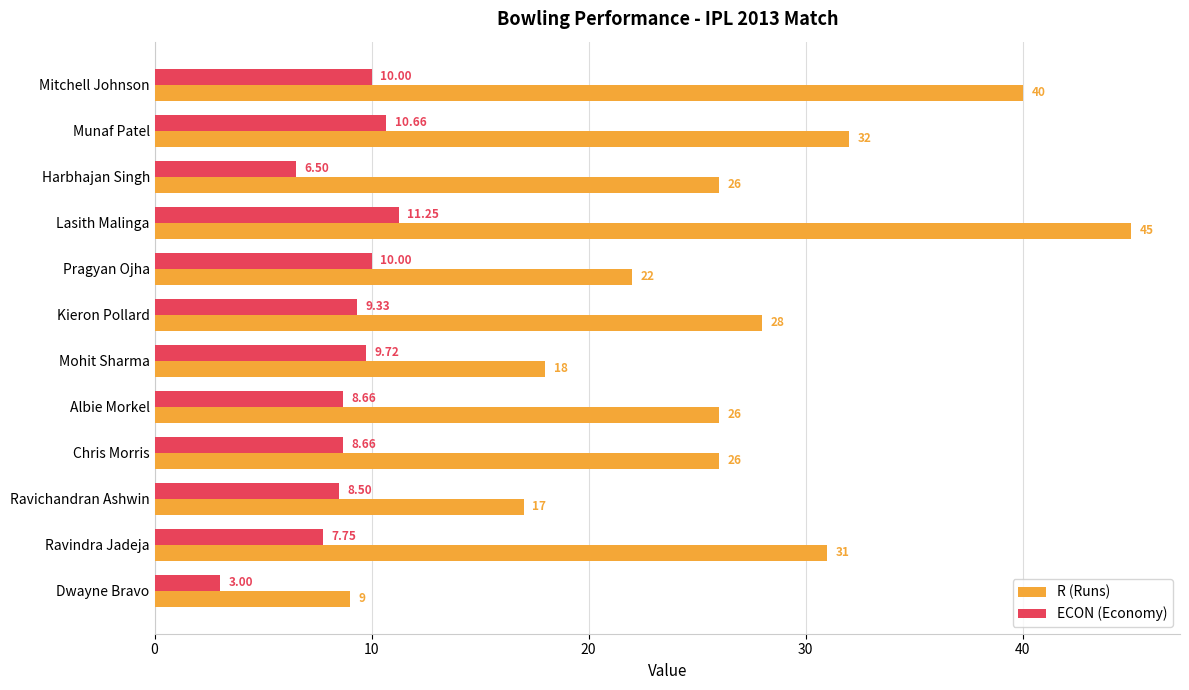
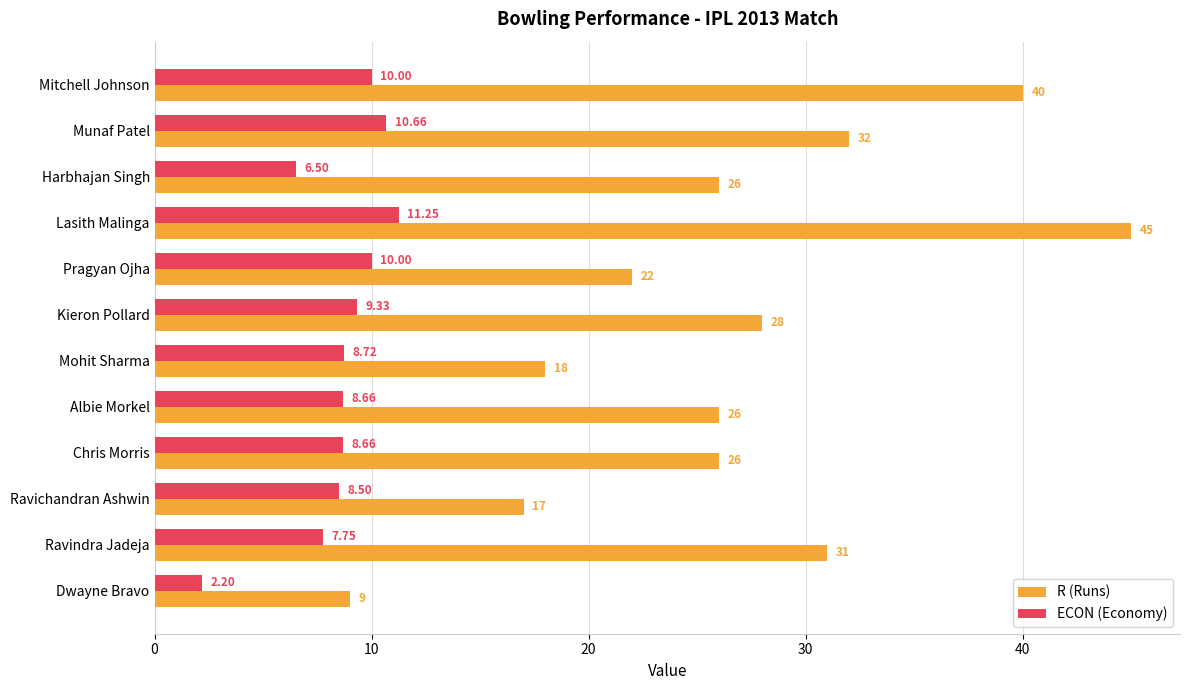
ECON (Economy), Mohit Sharma: 9.72 -> 8.72
ECON (Economy), Dwayne Bravo: 3.00 -> 2.20
